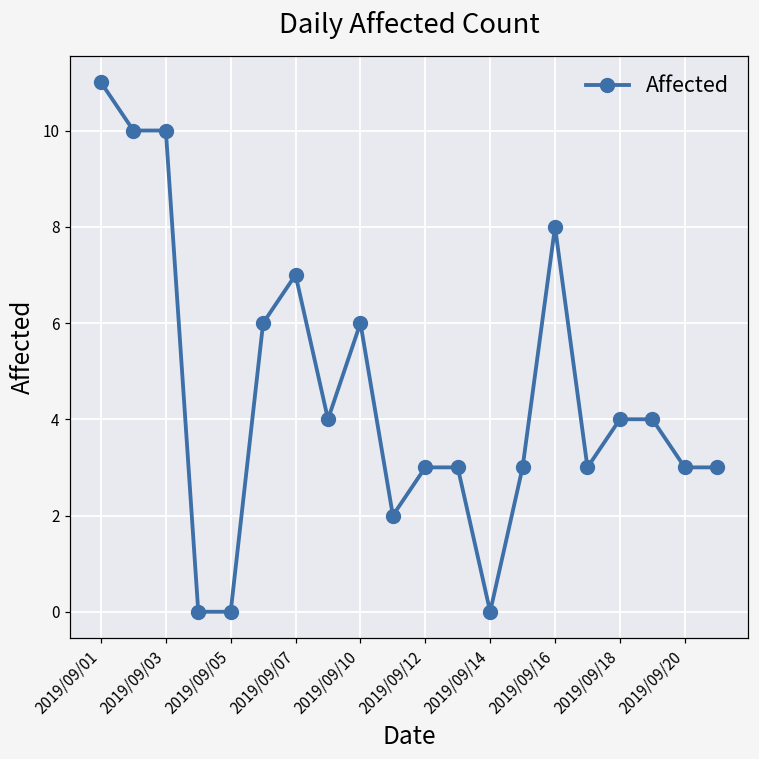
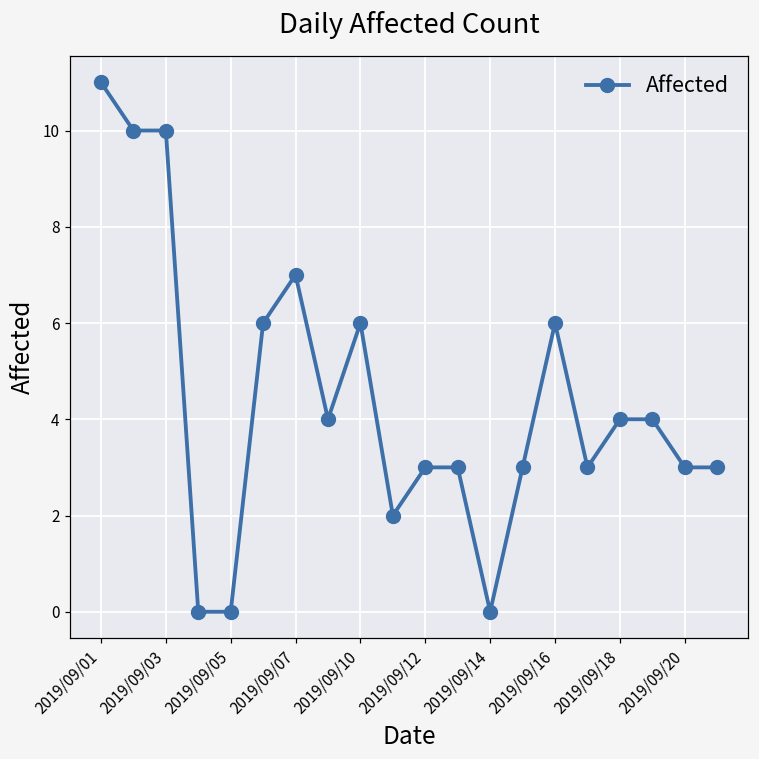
2019/09/16: 8 -> 6
